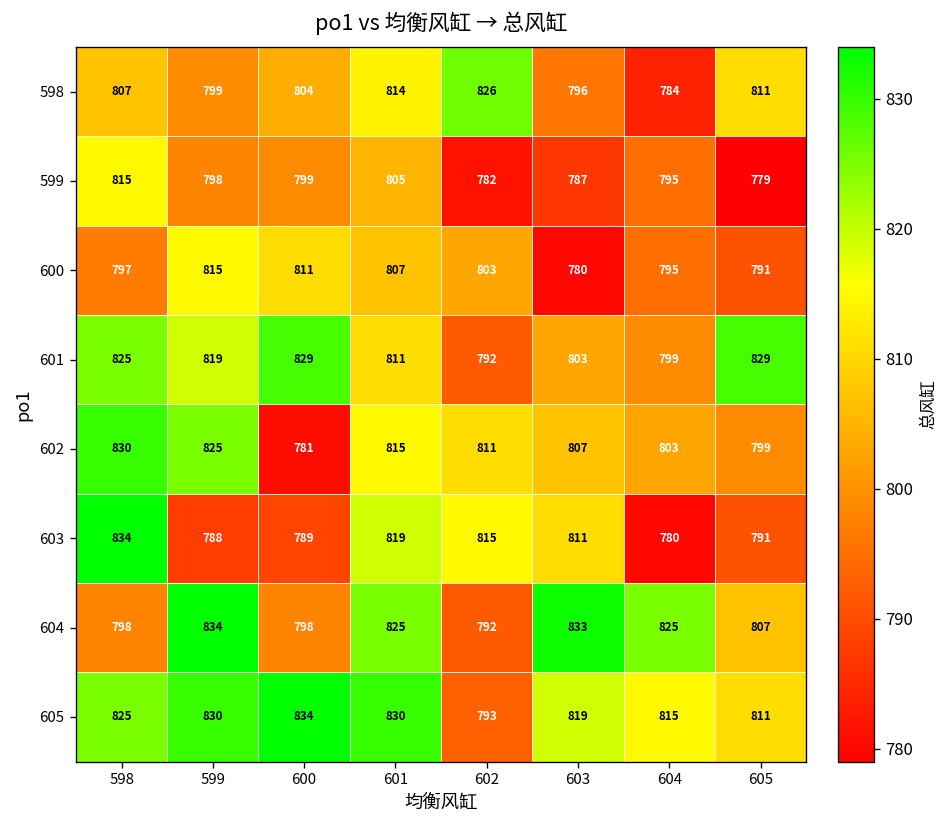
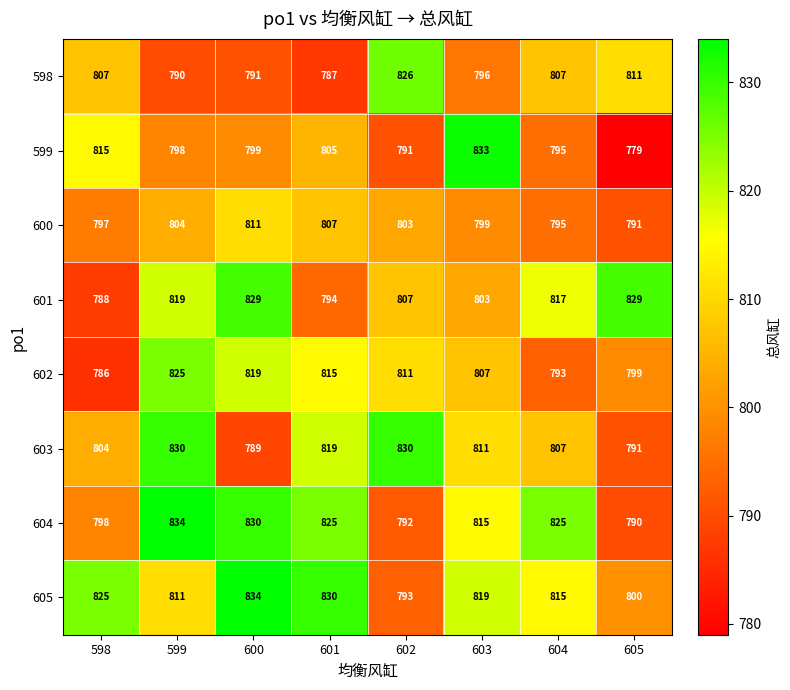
598, 599: 799 -> 790
598, 600: 804 -> 791
598, 601: 814 -> 787
598, 604: 784 -> 807
599, 602: 782 -> 791
599, 603: 787 -> 833
600, 599: 815 -> 804
600, 603: 780 -> 799
601, 598: 825 -> 788
601, 601: 811 -> 794
601, 602: 792 -> 807
601, 604: 799 -> 817
602, 598: 830 -> 786
602, 600: 781 -> 819
602, 604: 803 -> 793
603, 598: 834 -> 804
603, 599: 788 -> 830
603, 602: 815 -> 830
603, 604: 780 -> 807
604, 600: 798 -> 830
604, 603: 833 -> 815
604, 605: 807 -> 790
605, 599: 830 -> 811
605, 605: 811 -> 800
